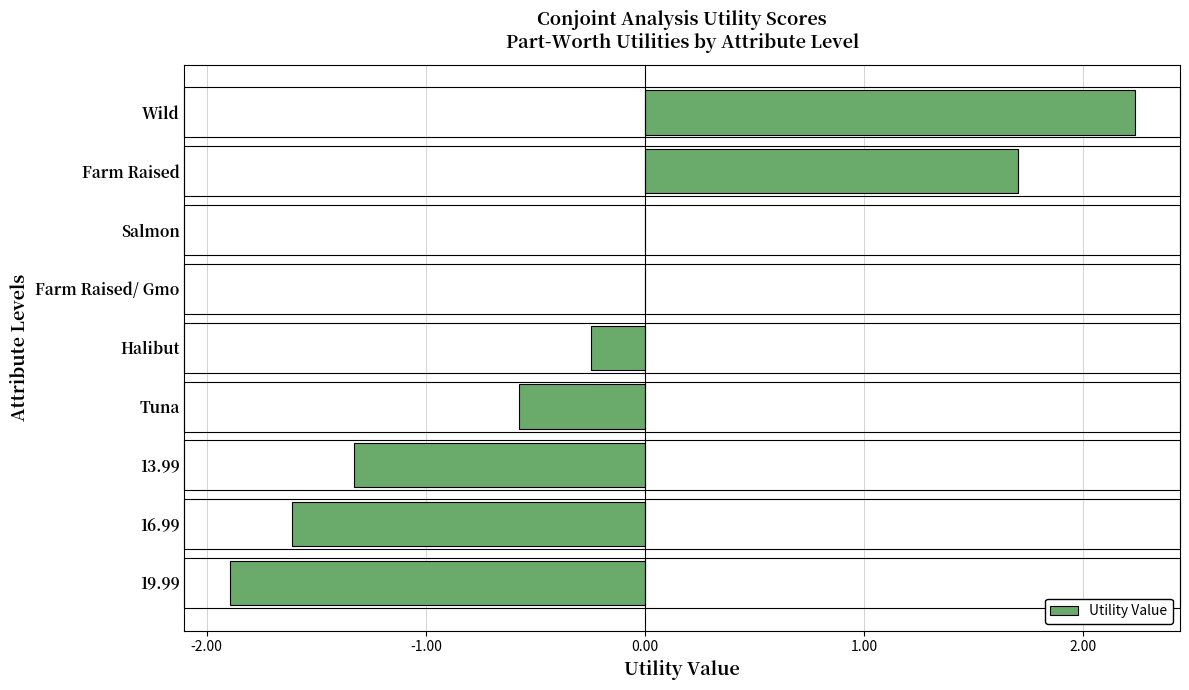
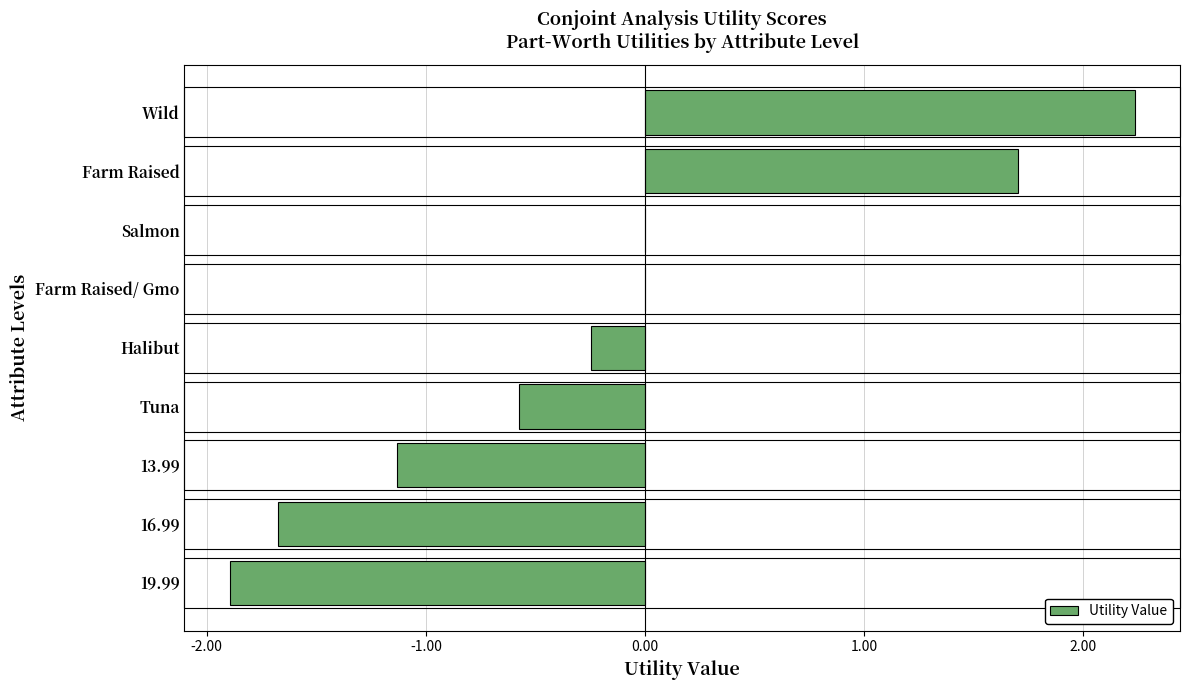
13.99: -1.33 -> -1.13
16.99: -1.61 -> -1.68
